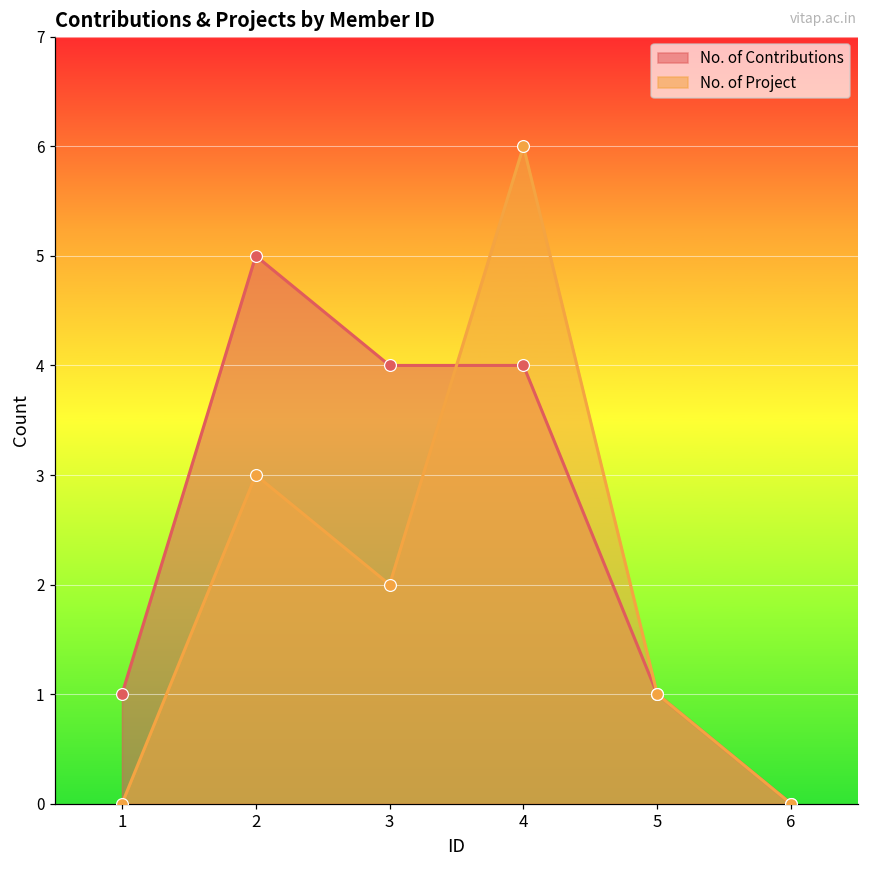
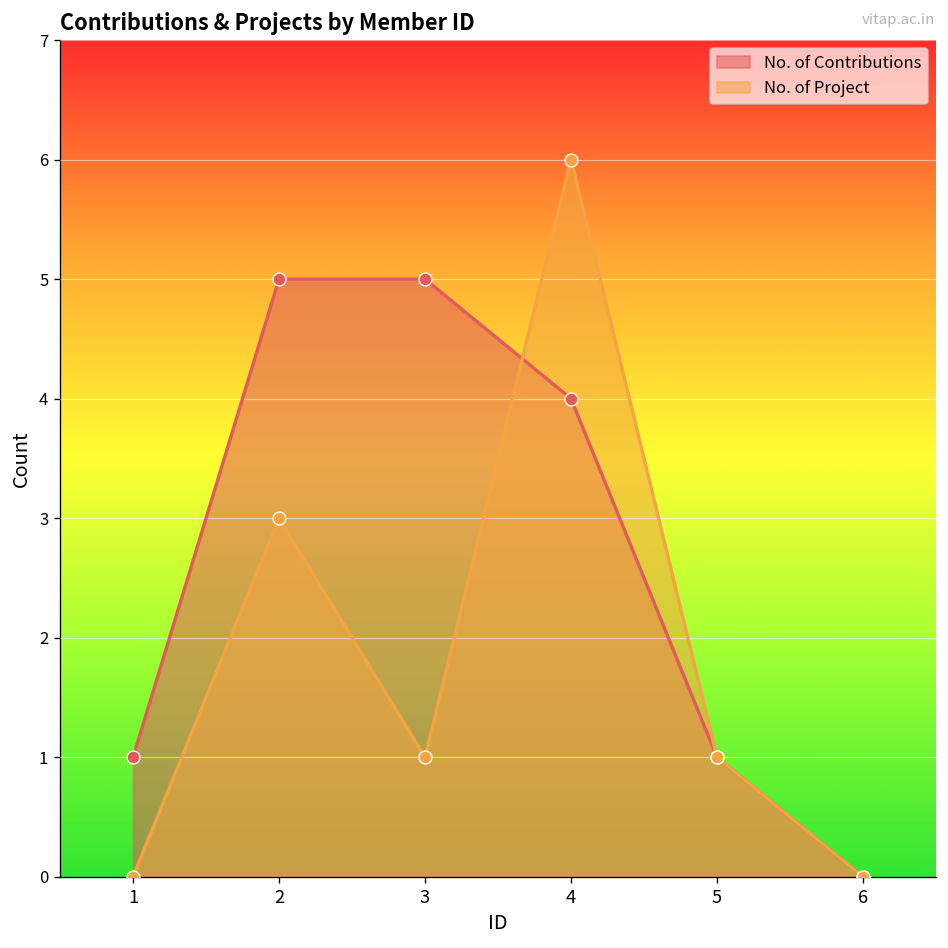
No. of Contributions, 3: 4 -> 5
No. of Project, 3: 2 -> 1
